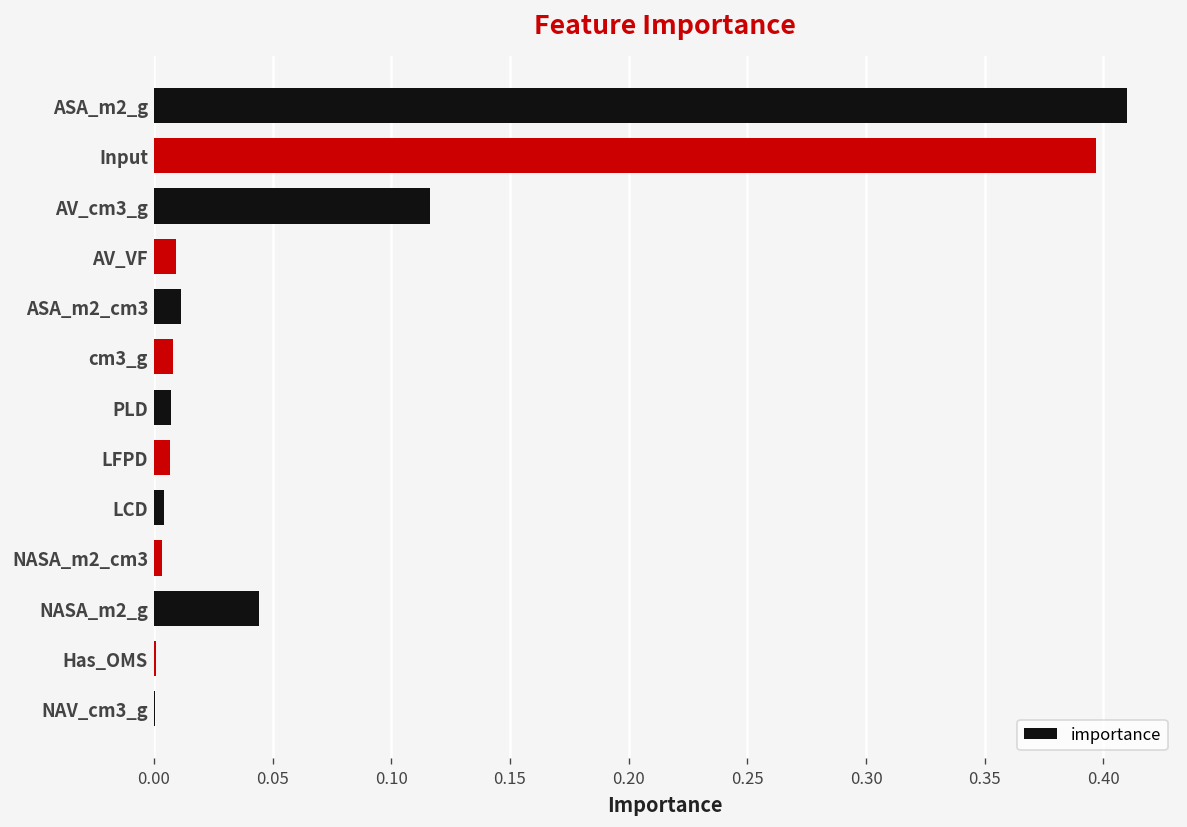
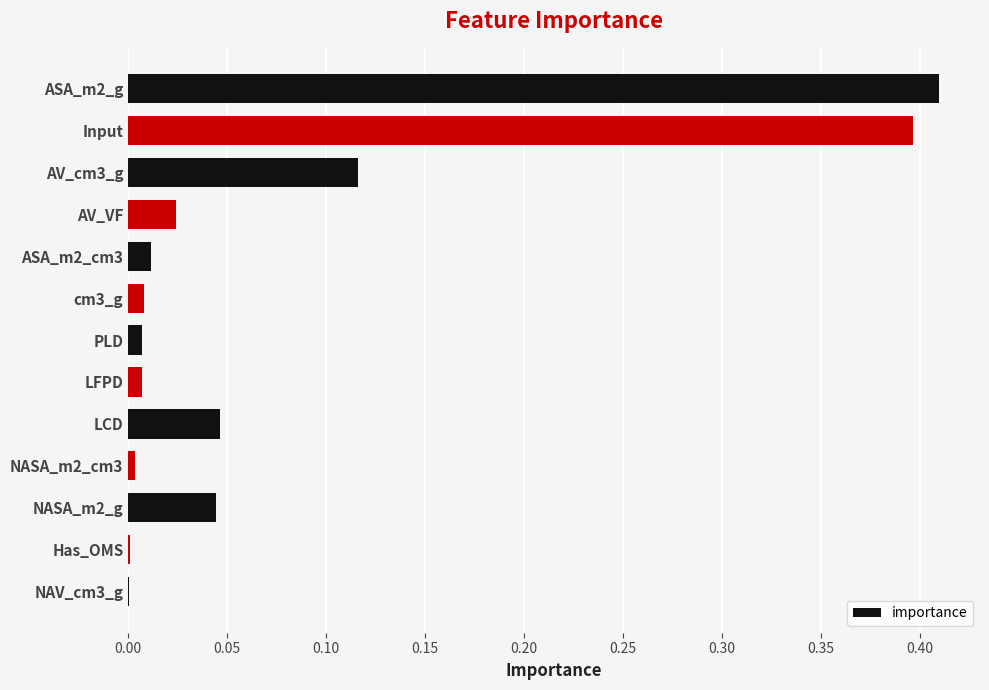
AV_VF: 0.009 -> 0.024
LCD: 0.004 -> 0.047
